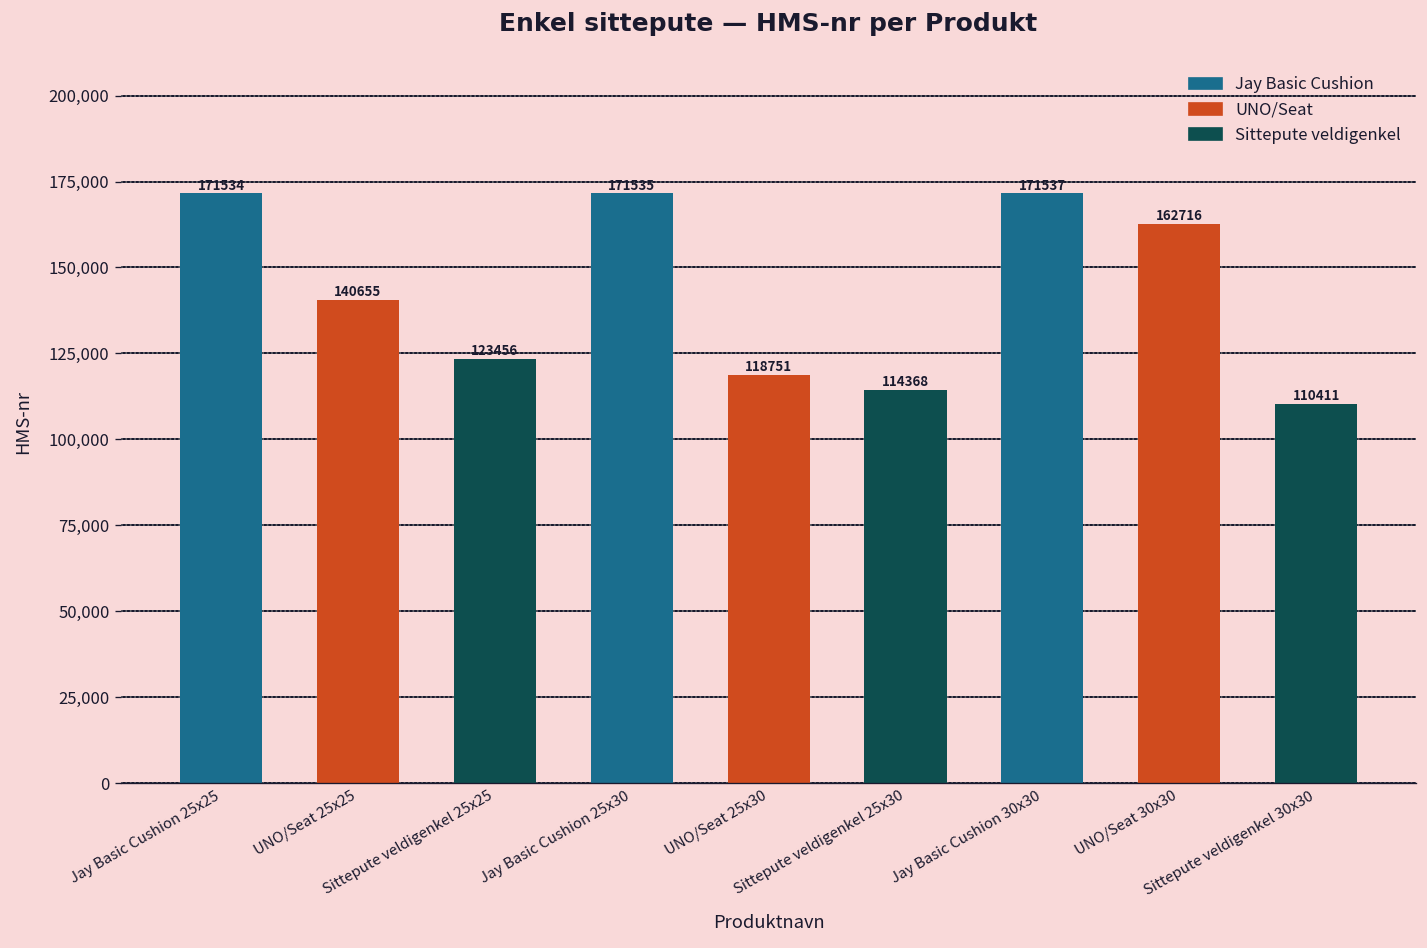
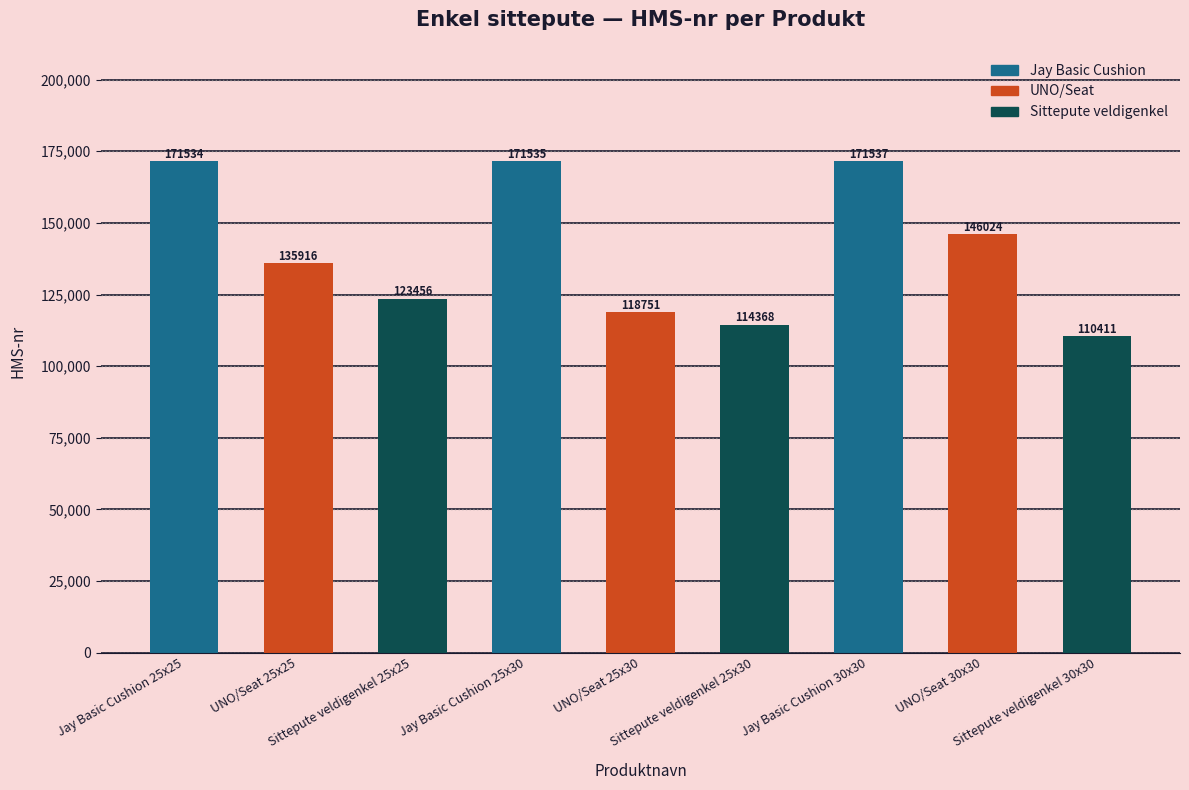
UNO/Seat 25x25: 140655 -> 135916
UNO/Seat 30x30: 162716 -> 146024
